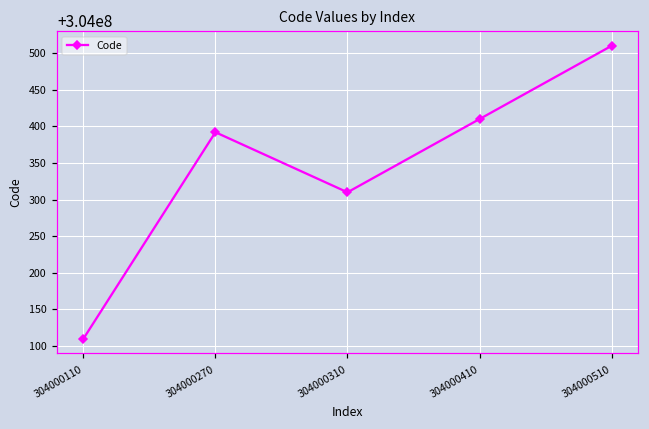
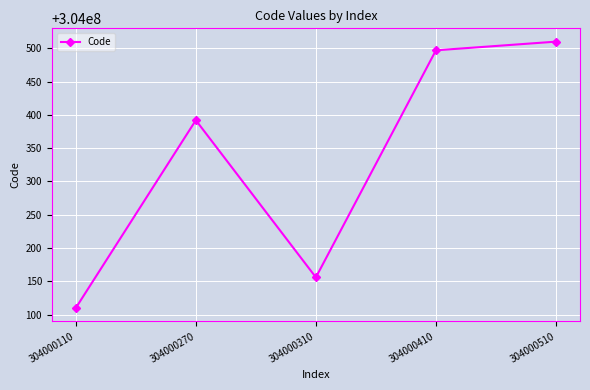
304000310: 304000310 -> 304000160
304000410: 304000410 -> 304000500
